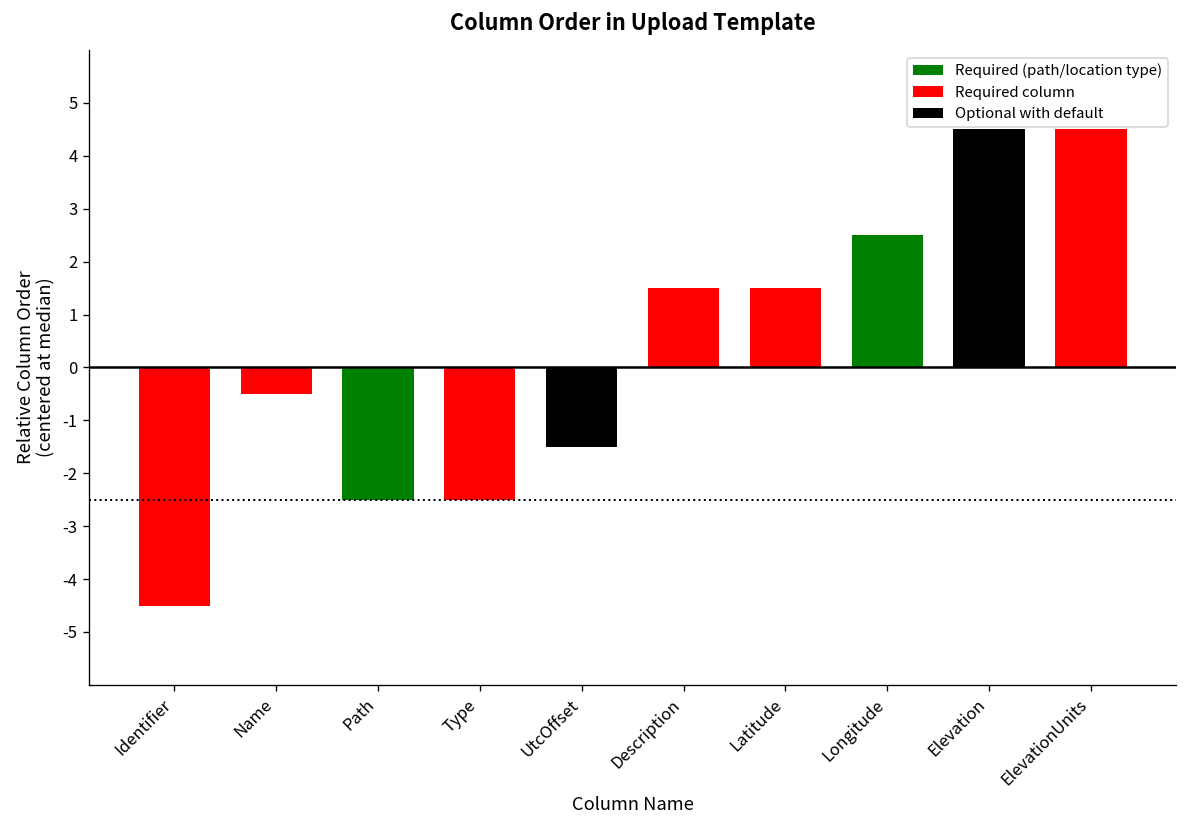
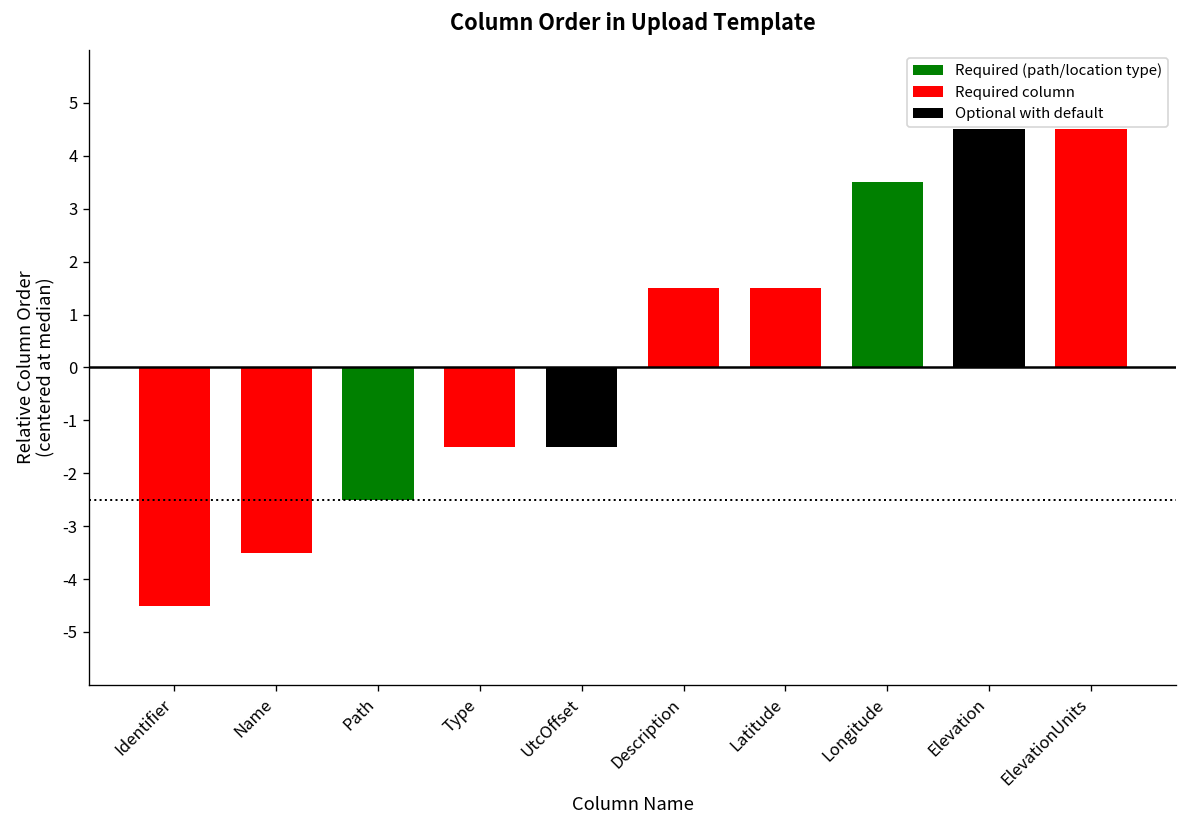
Name: -0.5 -> -3.5
Type: -2.5 -> -1.5
Longitude: 2.5 -> 3.5
